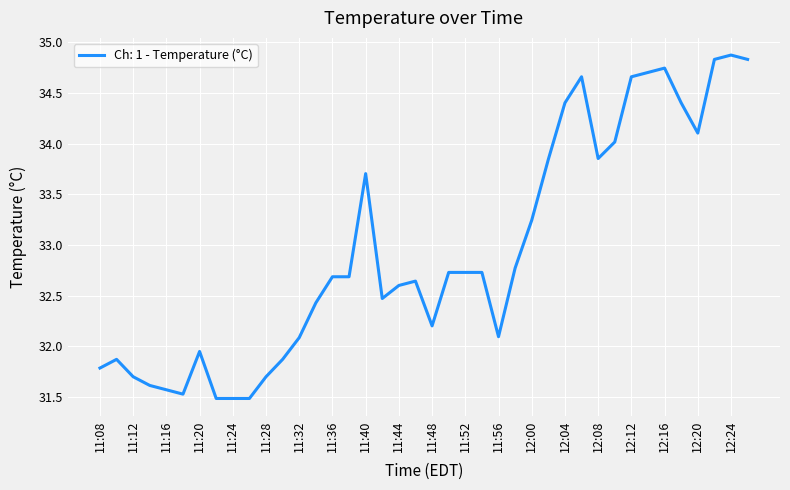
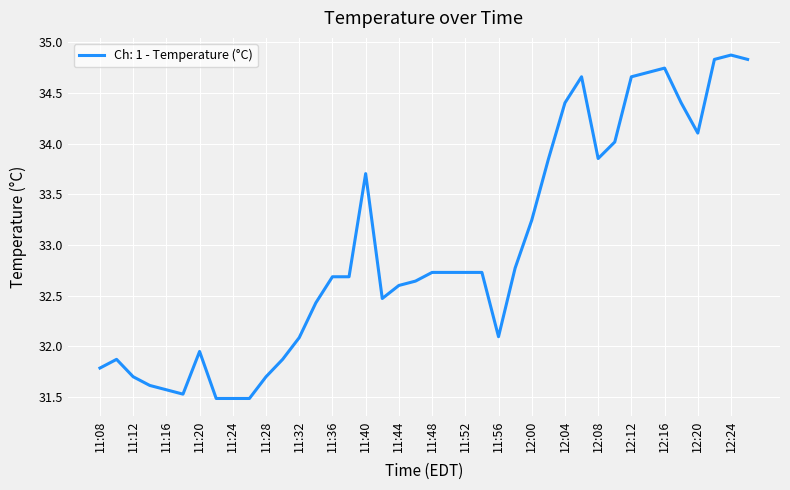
11:48: 32.20 -> 32.73
